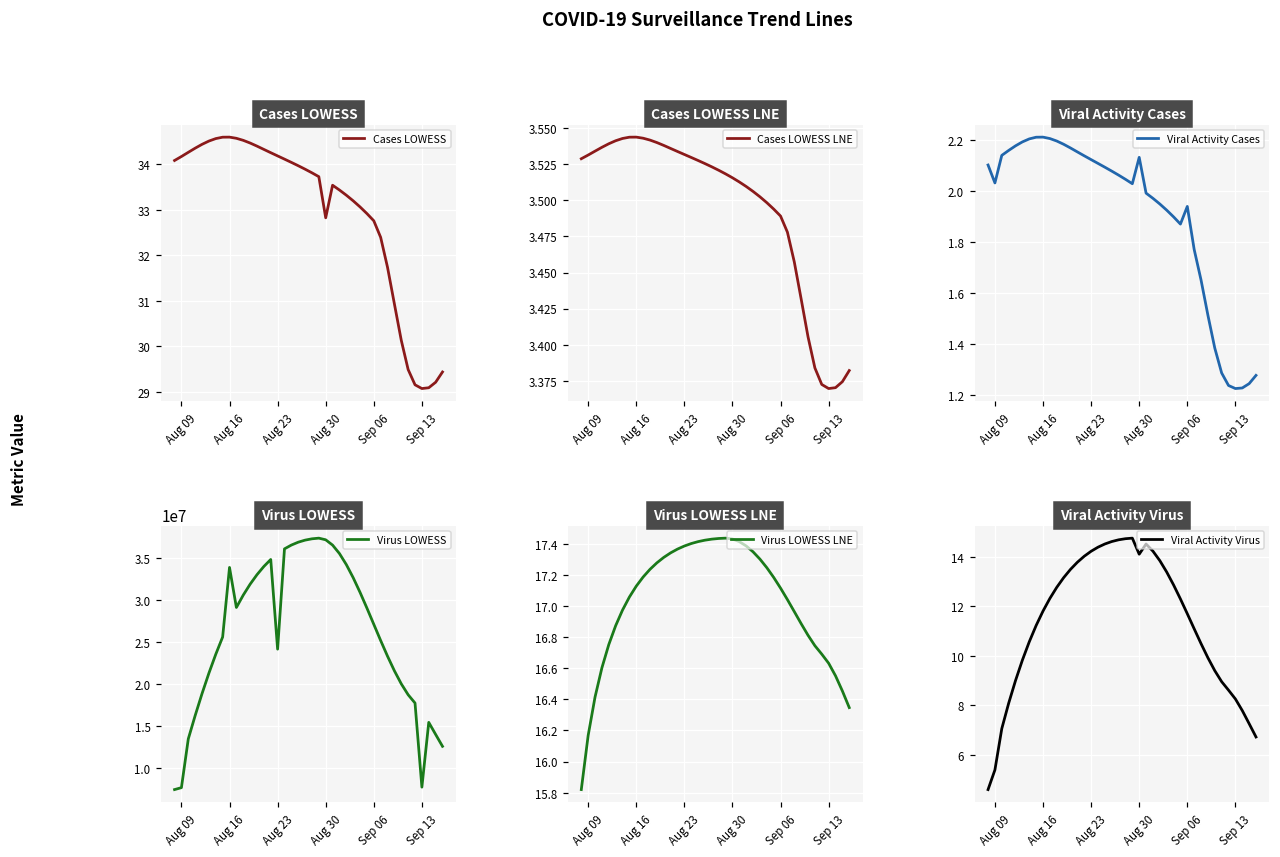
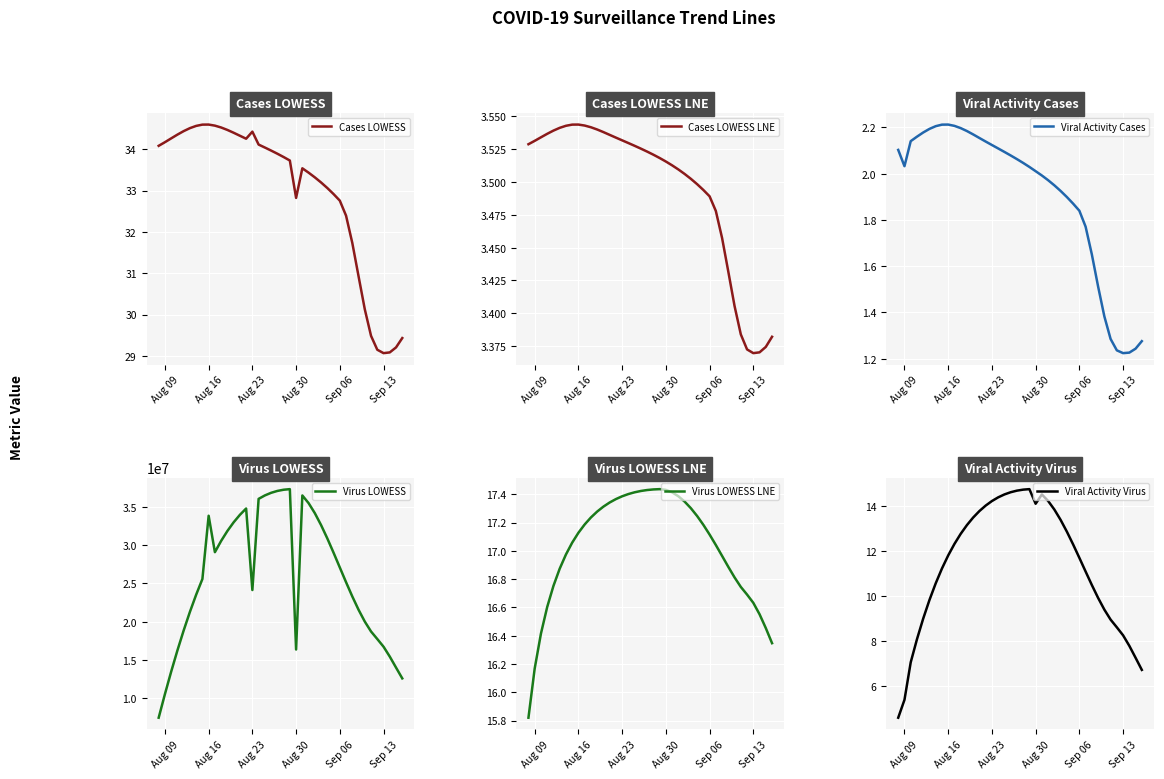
Cases LOWESS, Aug 23: 34.2 -> 34.4
Viral Activity Cases, Aug 30: 2.13 -> 2.01
Viral Activity Cases, Sep 06: 1.94 -> 1.84
Virus LOWESS, Aug 09: 8000000 -> 11000000
Virus LOWESS, Aug 30: 37000000 -> 16000000
Virus LOWESS, Sep 13: 8000000 -> 17000000
